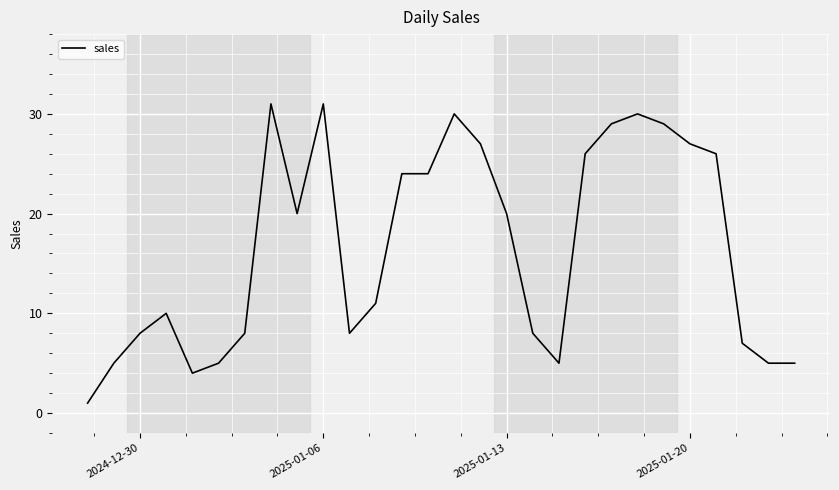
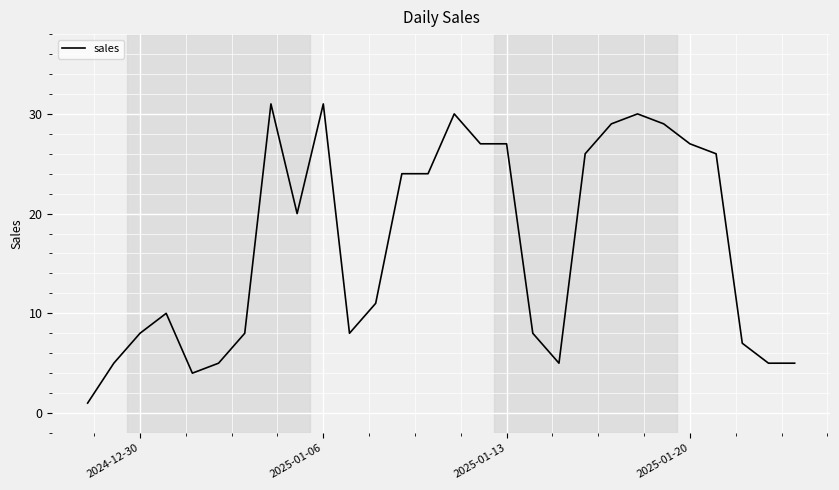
2025-01-13: 20 -> 27
